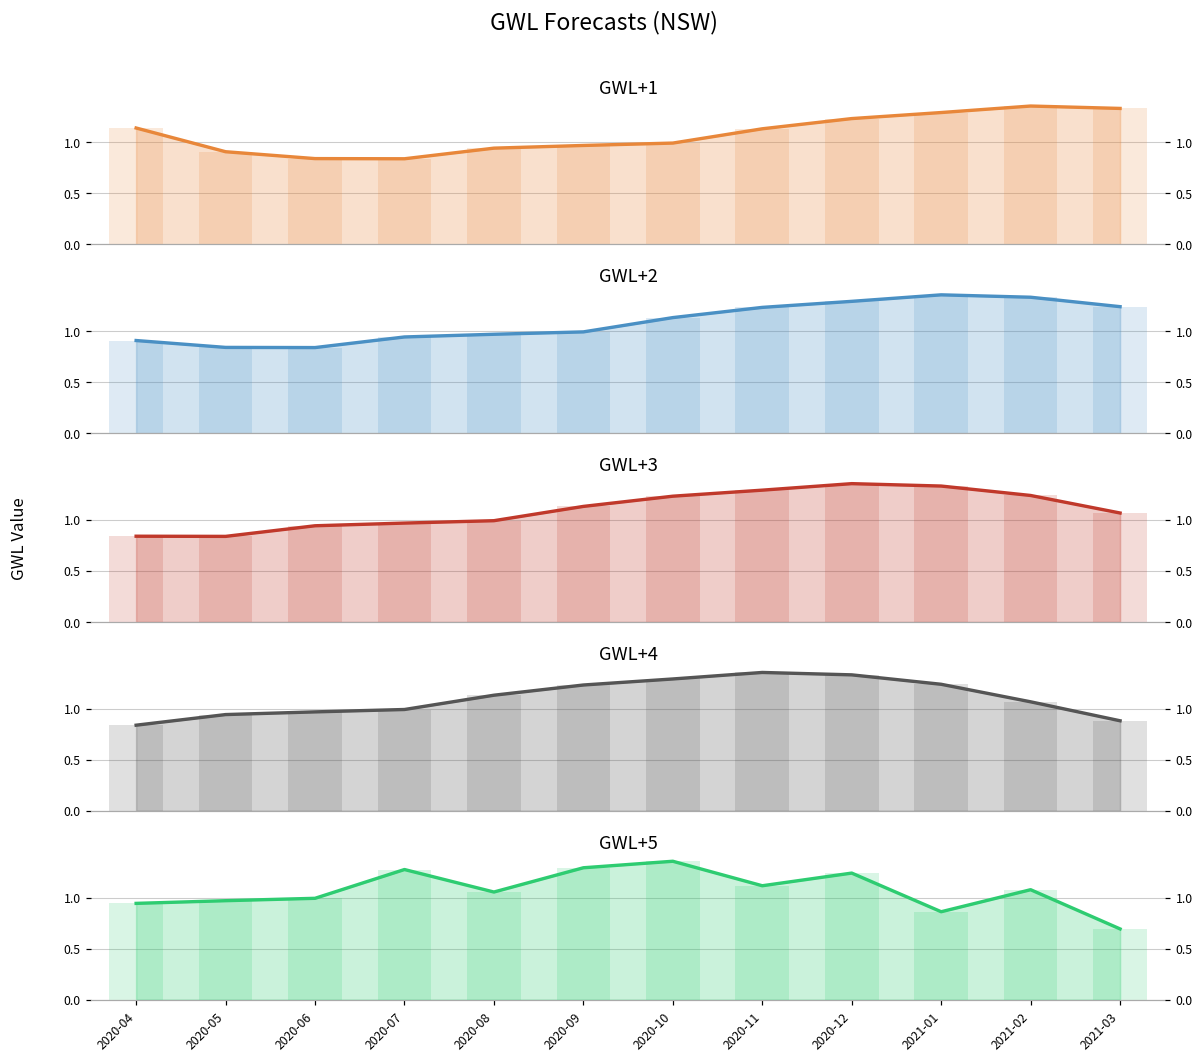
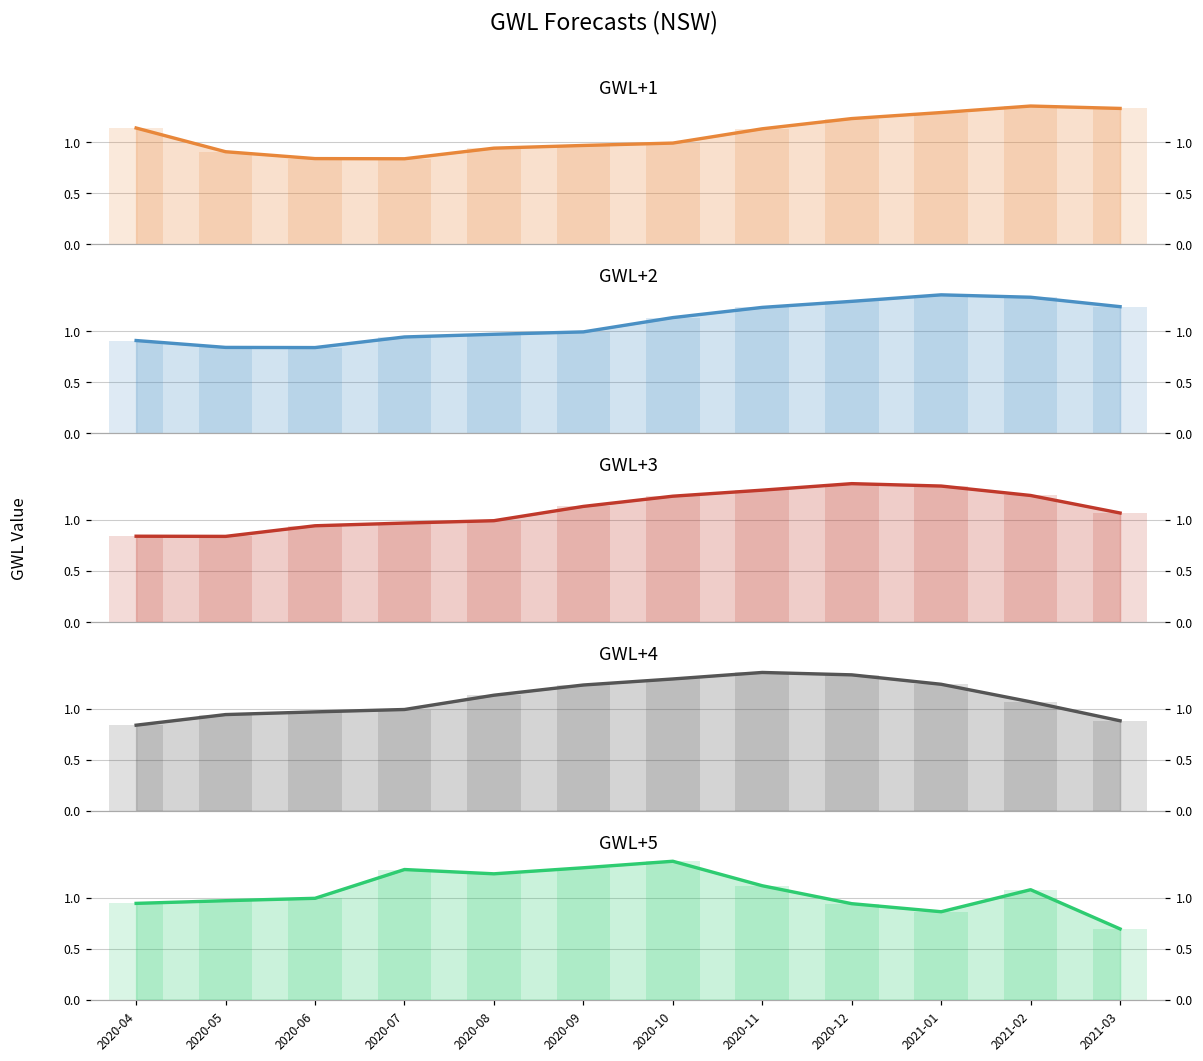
GWL+5, 2020-08: 1.1 -> 1.2
GWL+5, 2020-12: 1.2 -> 0.9
